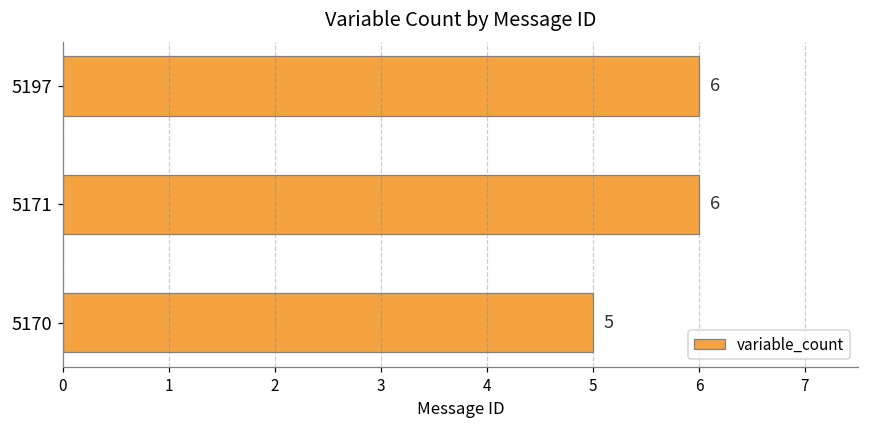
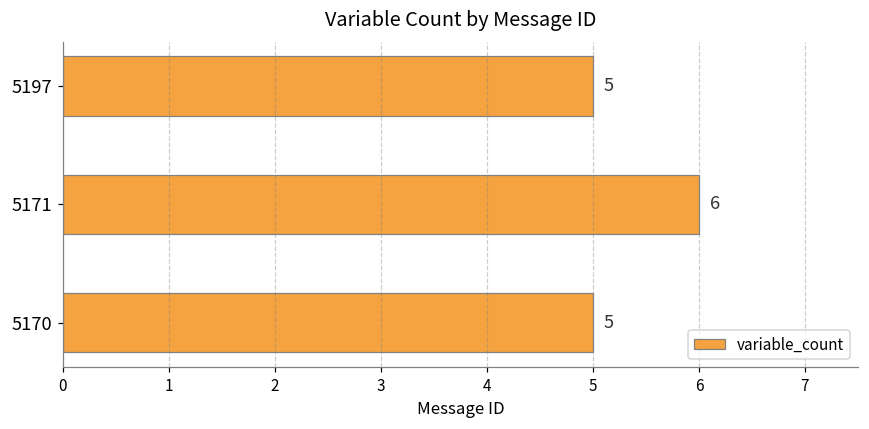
5197: 6 -> 5
